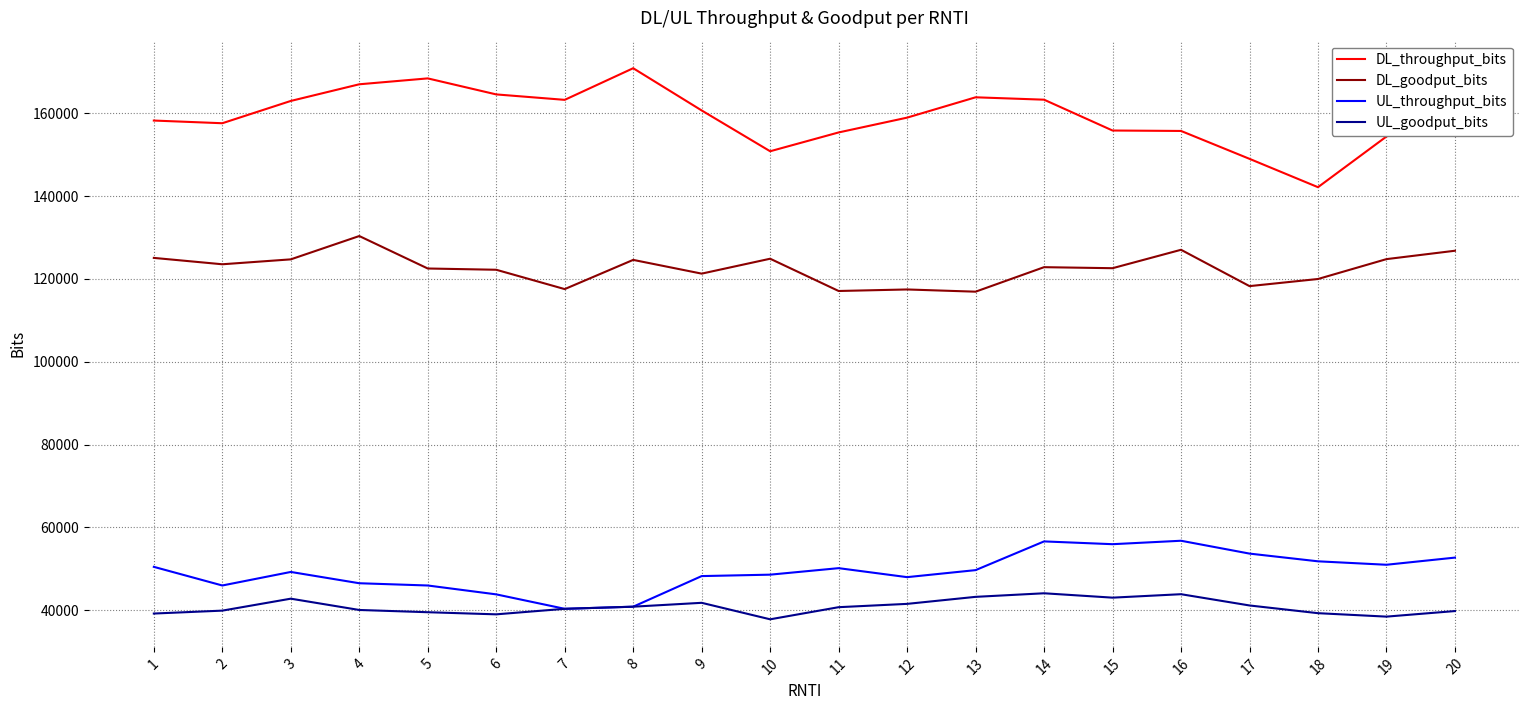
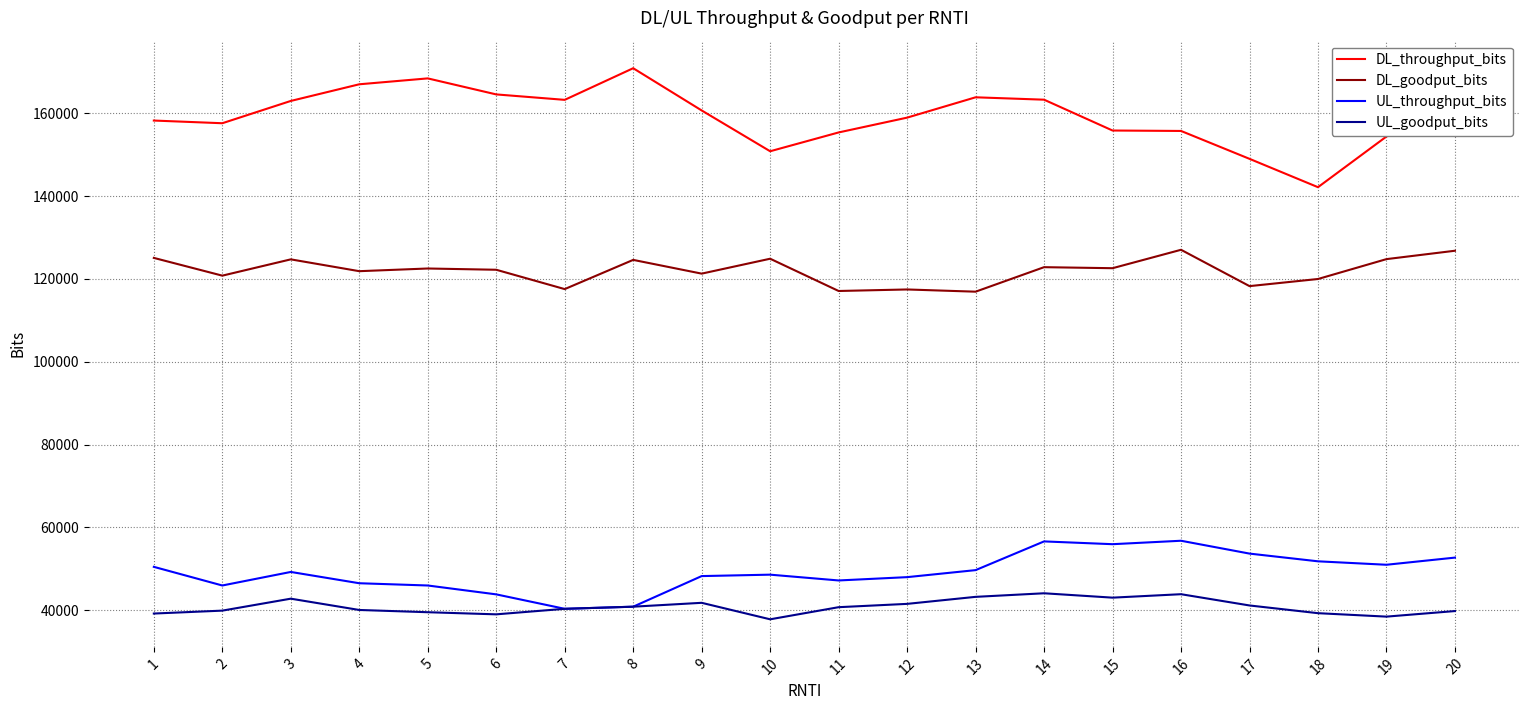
DL_goodput_bits, 2: 124000 -> 121000
DL_goodput_bits, 4: 130000 -> 122000
UL_throughput_bits, 11: 50000 -> 47000
